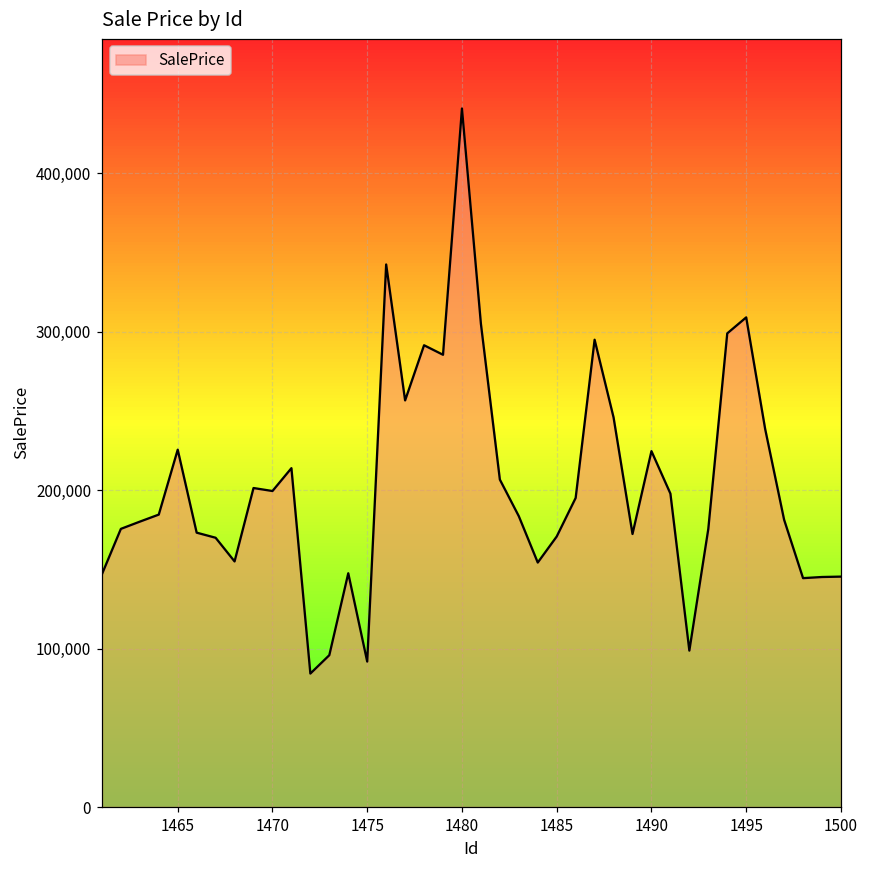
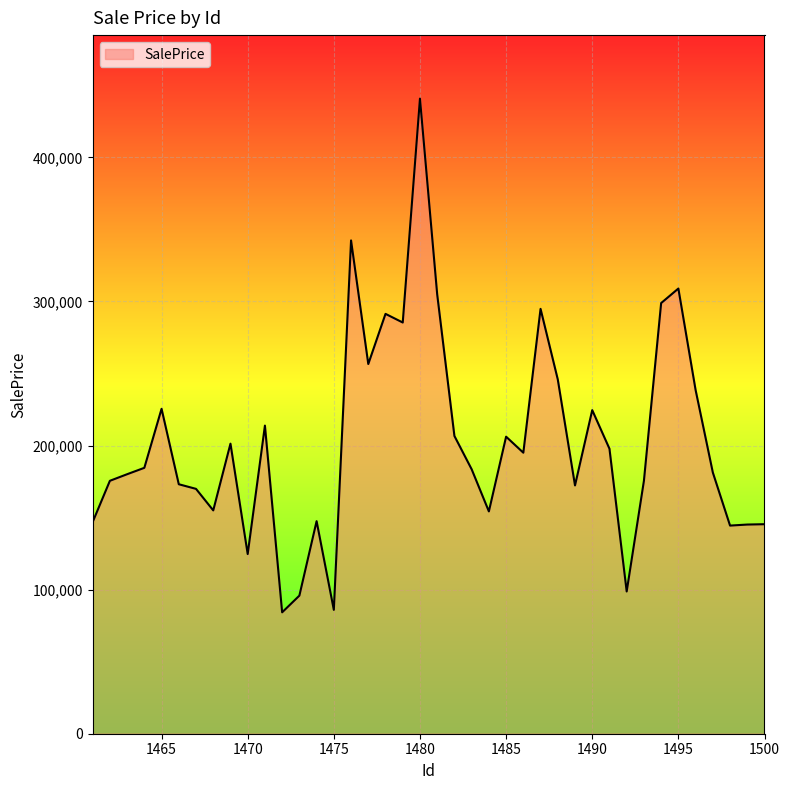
1470: 199,000 -> 125,000
1475: 92,000 -> 86,000
1485: 171,000 -> 206,000
